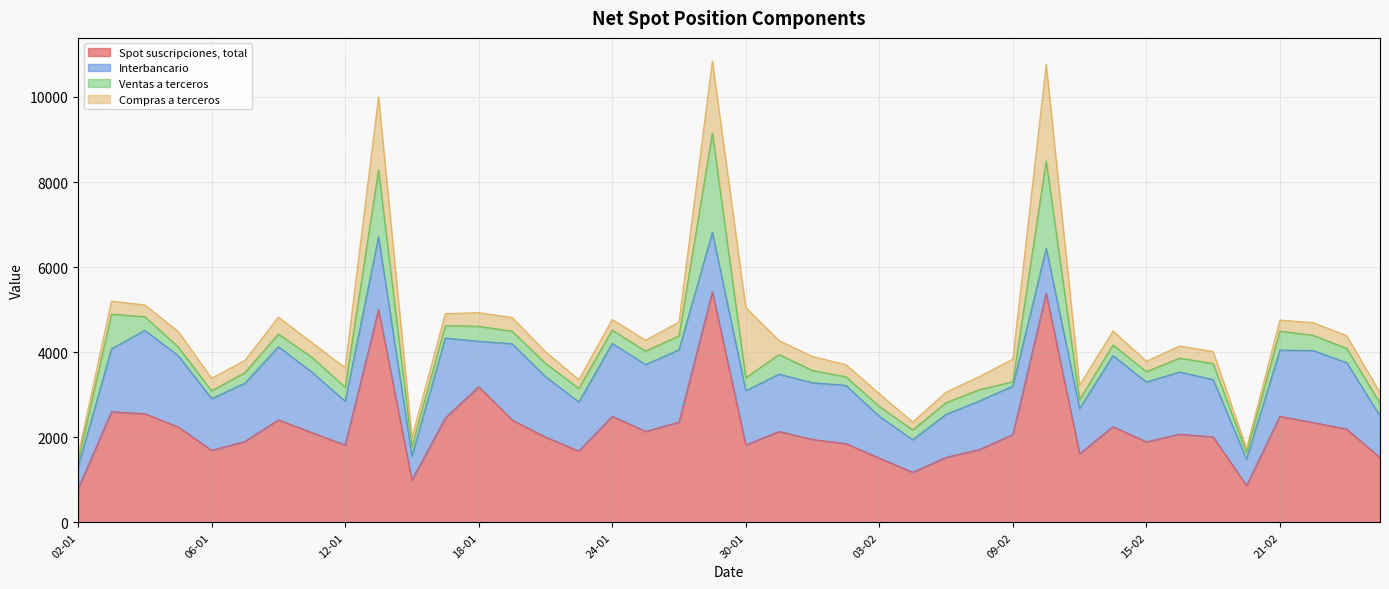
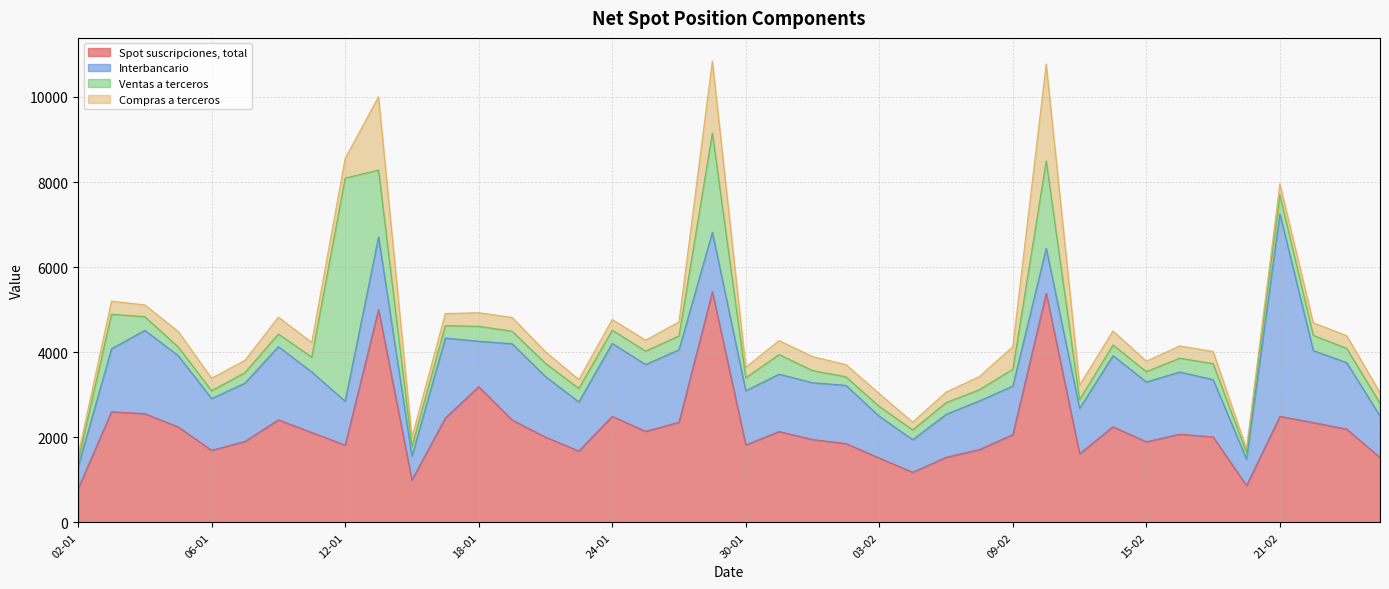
Ventas a terceros, 12-01: 300 -> 5200
Compras a terceros, 30-01: 1700 -> 200
Ventas a terceros, 09-02: 100 -> 400
Interbancario, 21-02: 1600 -> 4800
